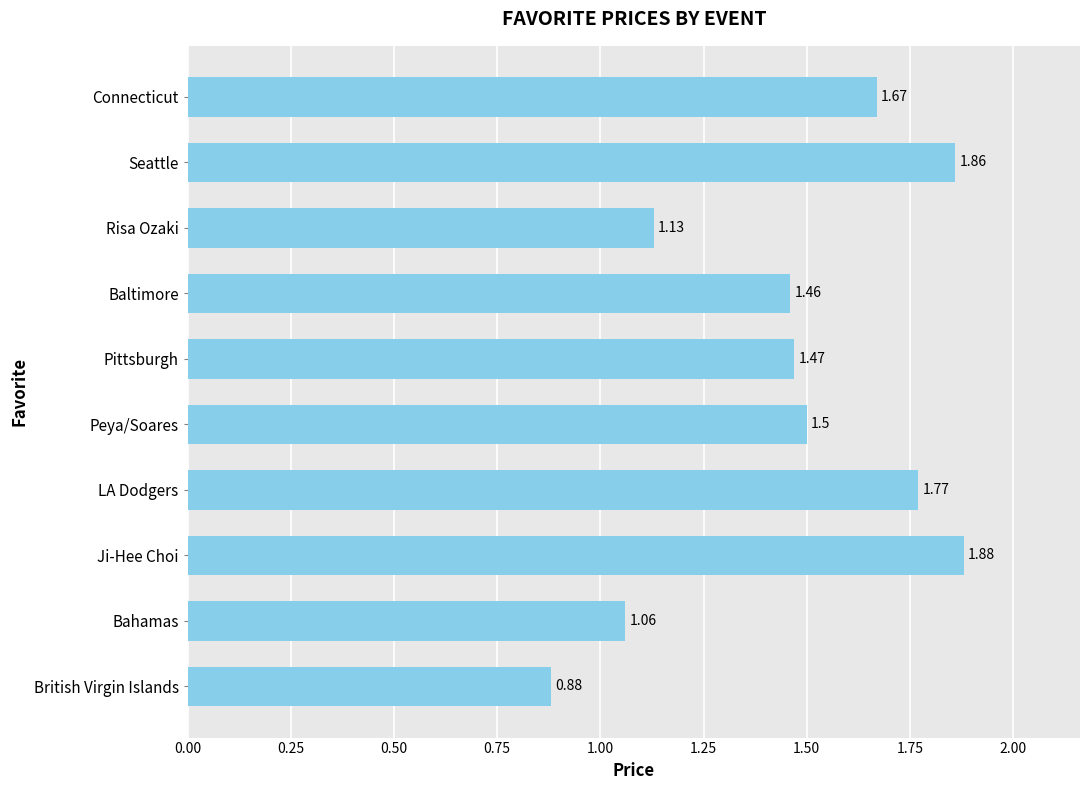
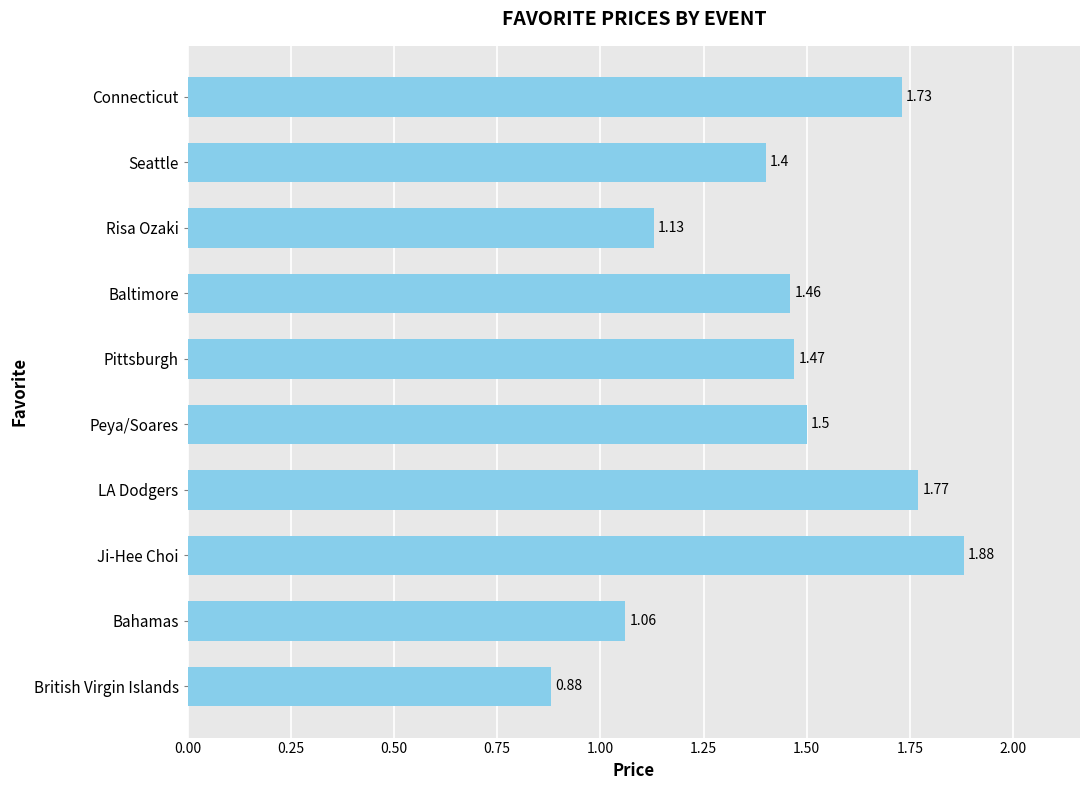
Connecticut: 1.67 -> 1.73
Seattle: 1.86 -> 1.4
